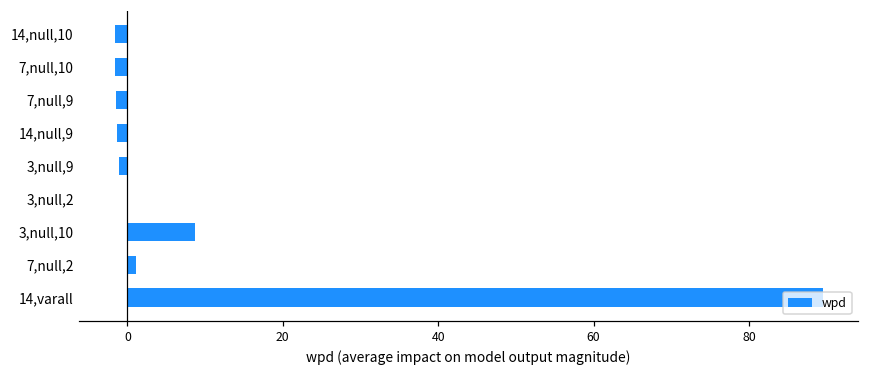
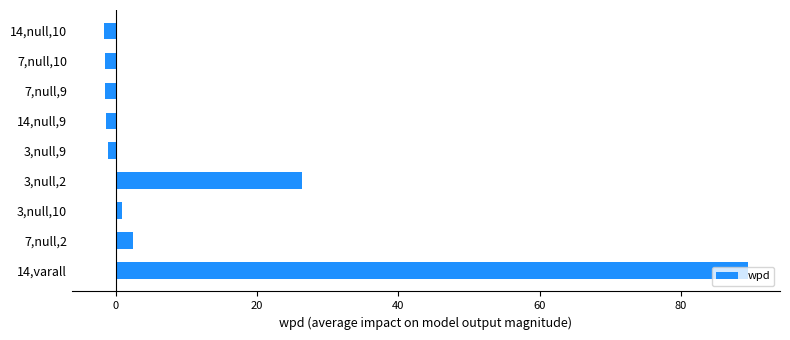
3,null,2: 0 -> 26
3,null,10: 9 -> 1
7,null,2: 1 -> 2
